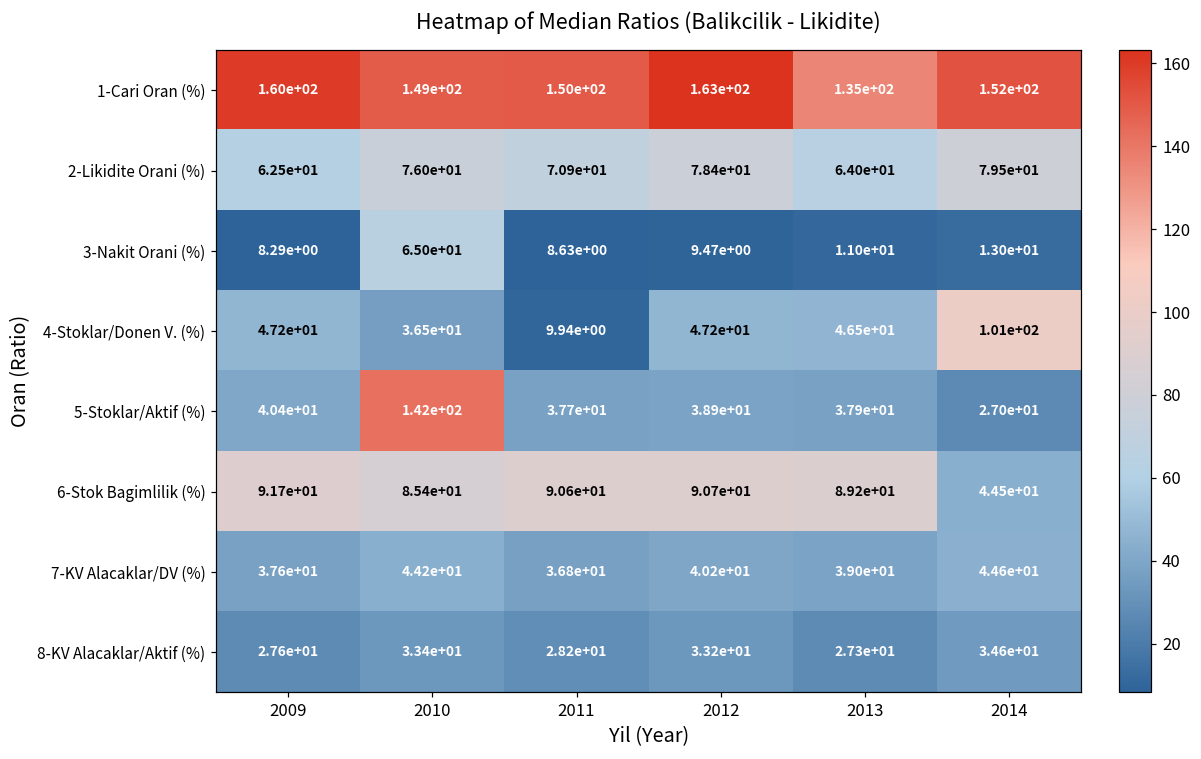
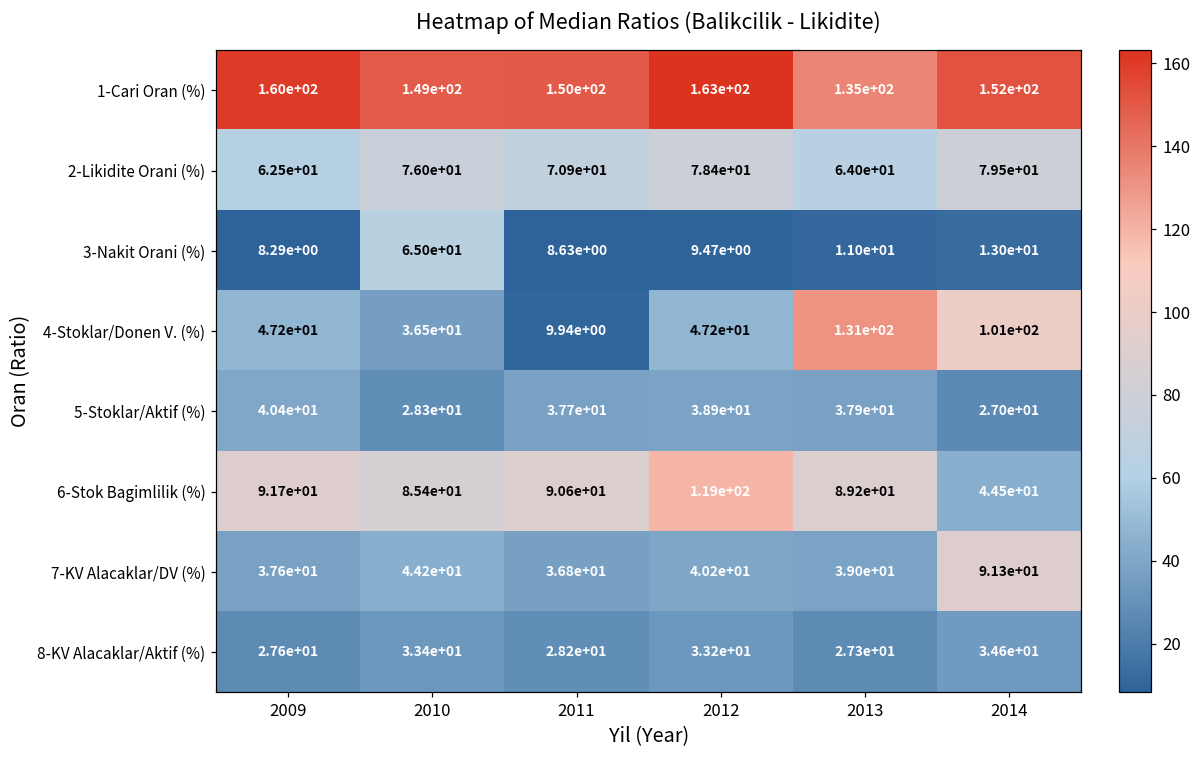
4-Stoklar/Donen V. (%), 2013: 4.65e+01 -> 1.31e+02
5-Stoklar/Aktif (%), 2010: 1.42e+02 -> 2.83e+01
6-Stok Bagimlilik (%), 2012: 9.07e+01 -> 1.19e+02
7-KV Alacaklar/DV (%), 2014: 4.46e+01 -> 9.13e+01
